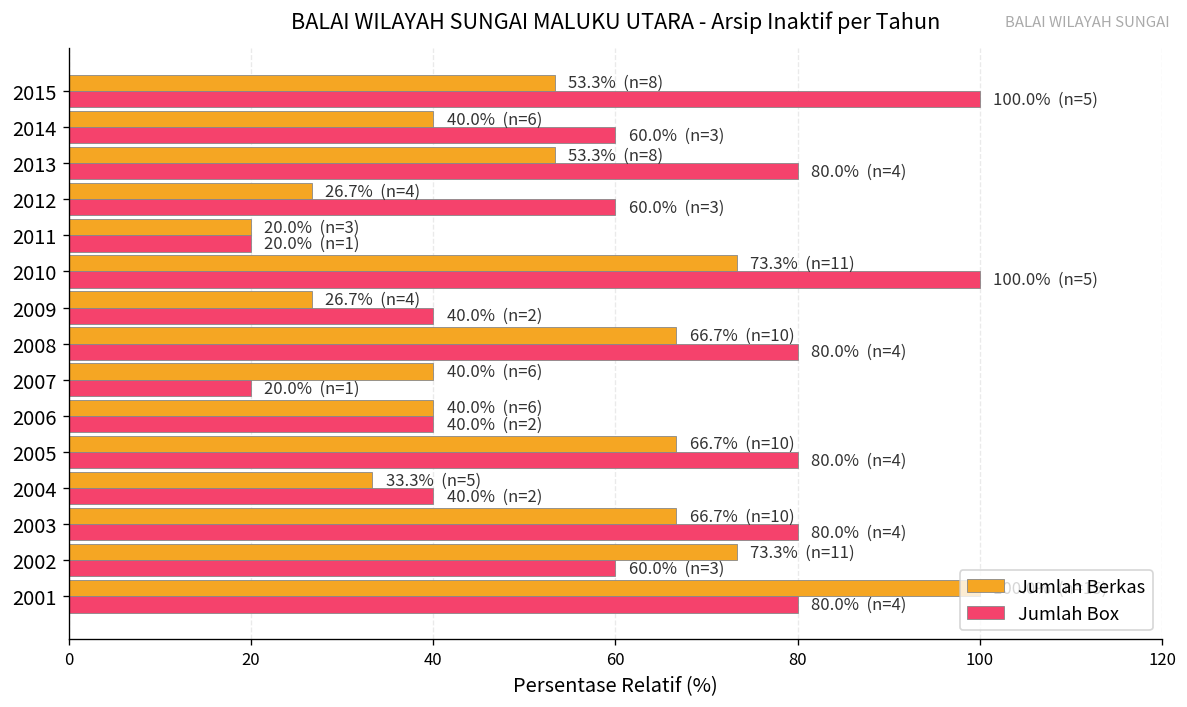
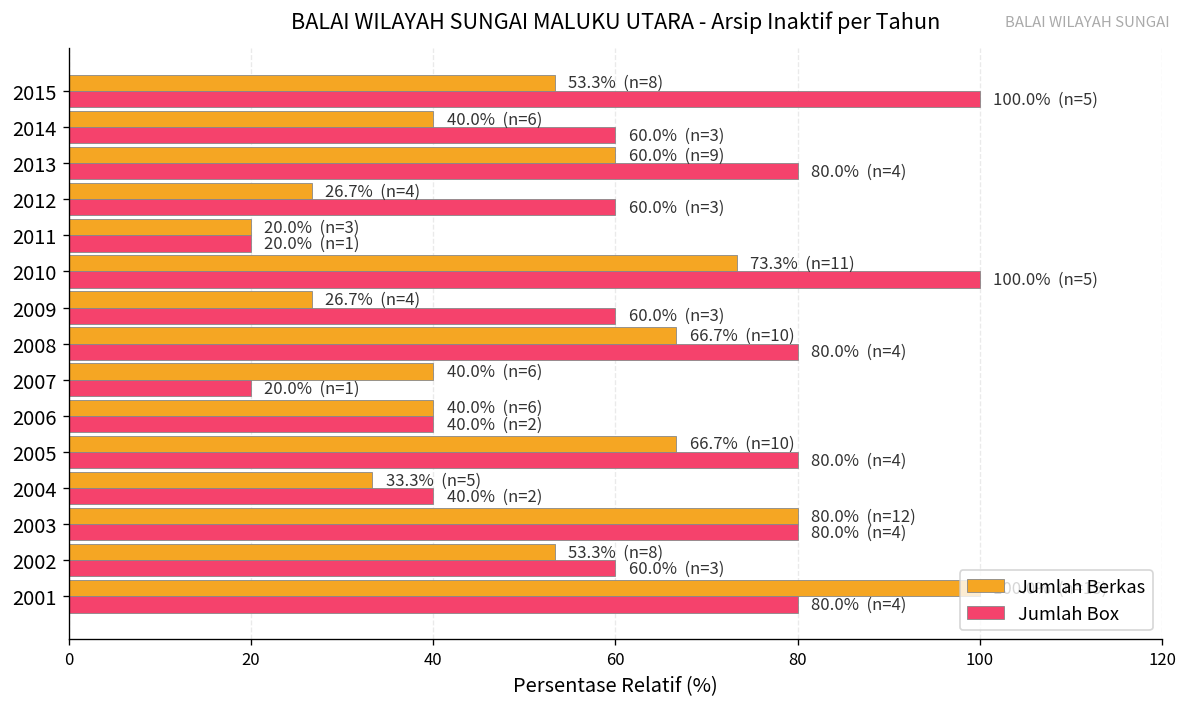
Jumlah Berkas, 2013: 53.3% (n=8) -> 60.0% (n=9)
Jumlah Box, 2009: 40.0% (n=2) -> 60.0% (n=3)
Jumlah Berkas, 2003: 66.7% (n=10) -> 80.0% (n=12)
Jumlah Berkas, 2002: 73.3% (n=11) -> 53.3% (n=8)
